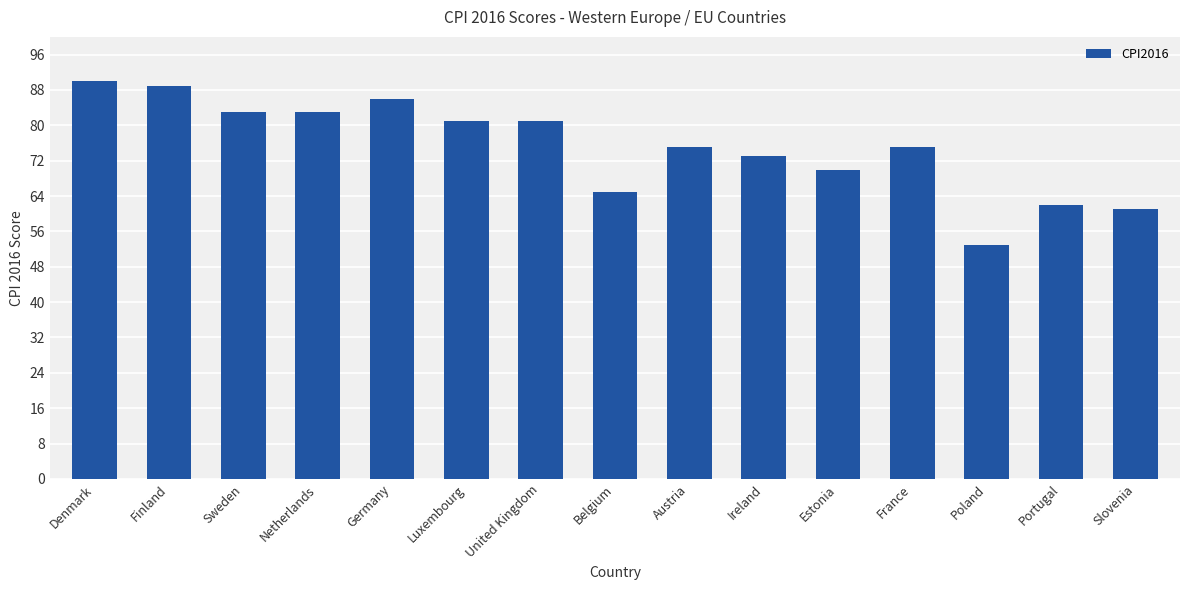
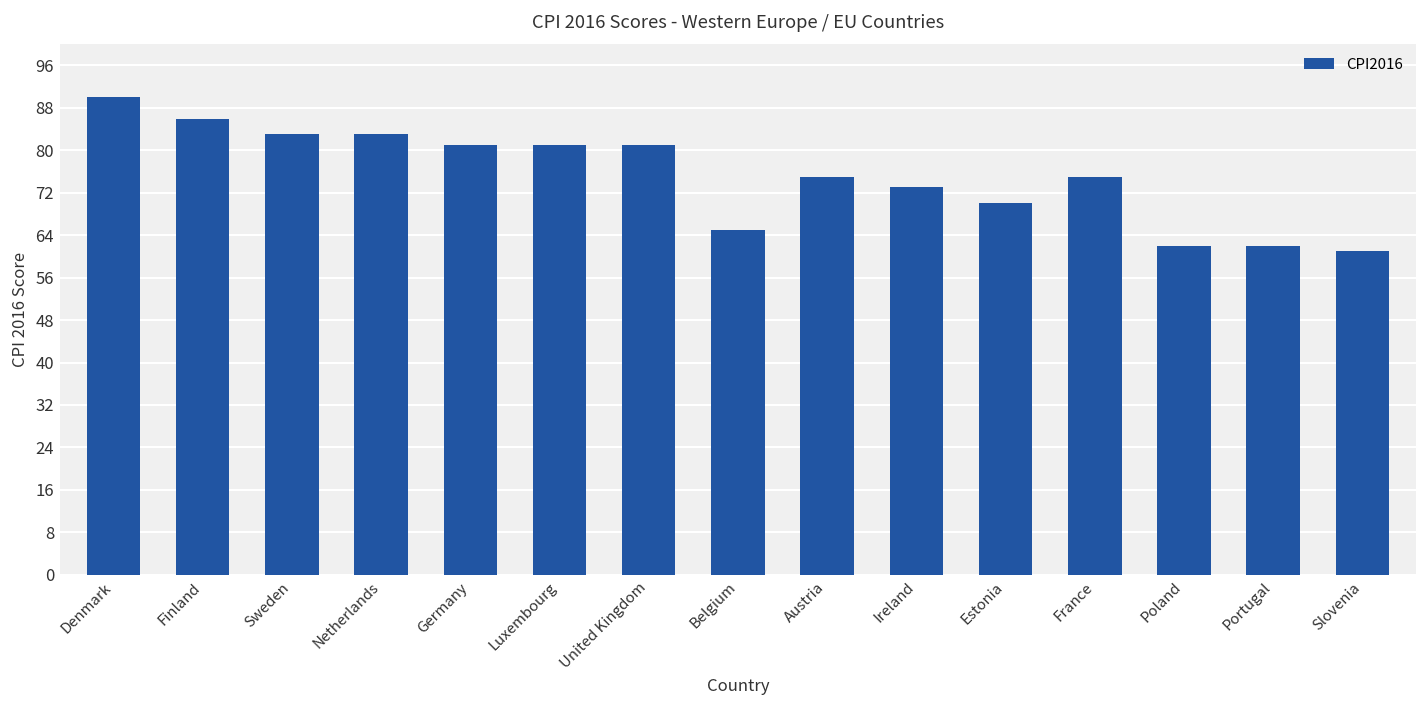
Finland: 89 -> 86
Germany: 86 -> 81
Poland: 53 -> 62
